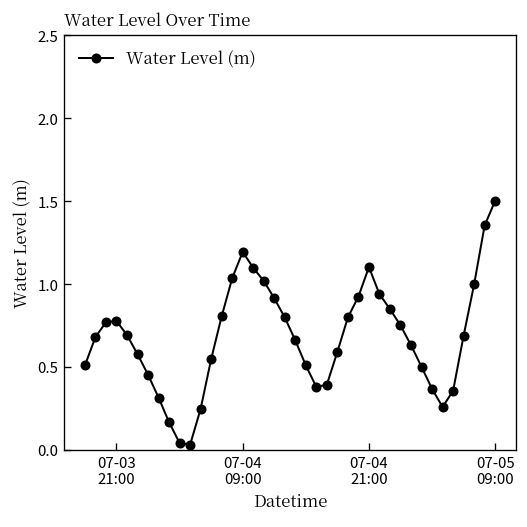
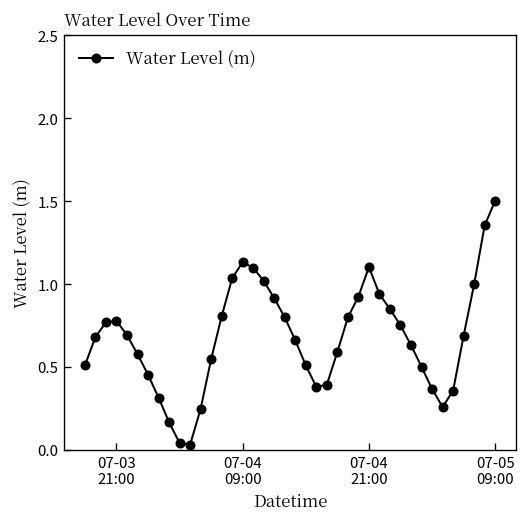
07-04 09:00: 1.19 -> 1.13
